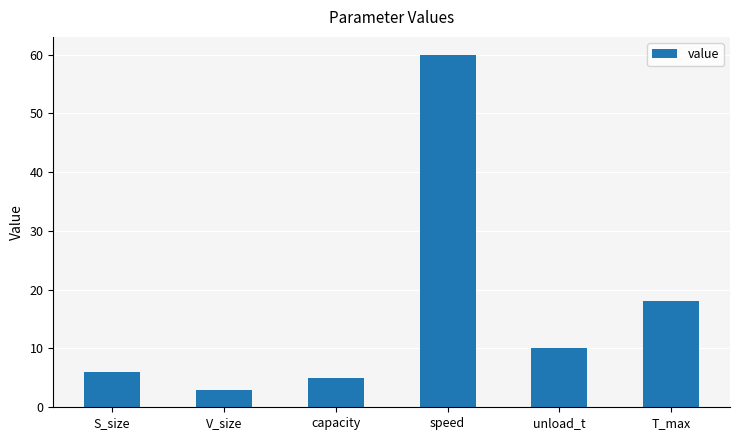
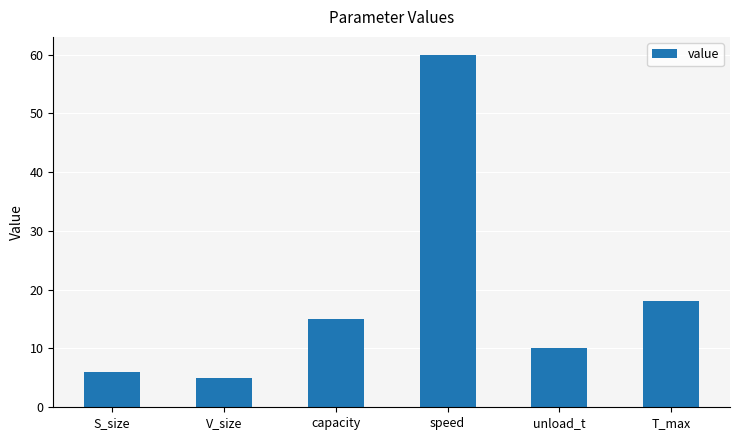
V_size: 3 -> 5
capacity: 5 -> 15
